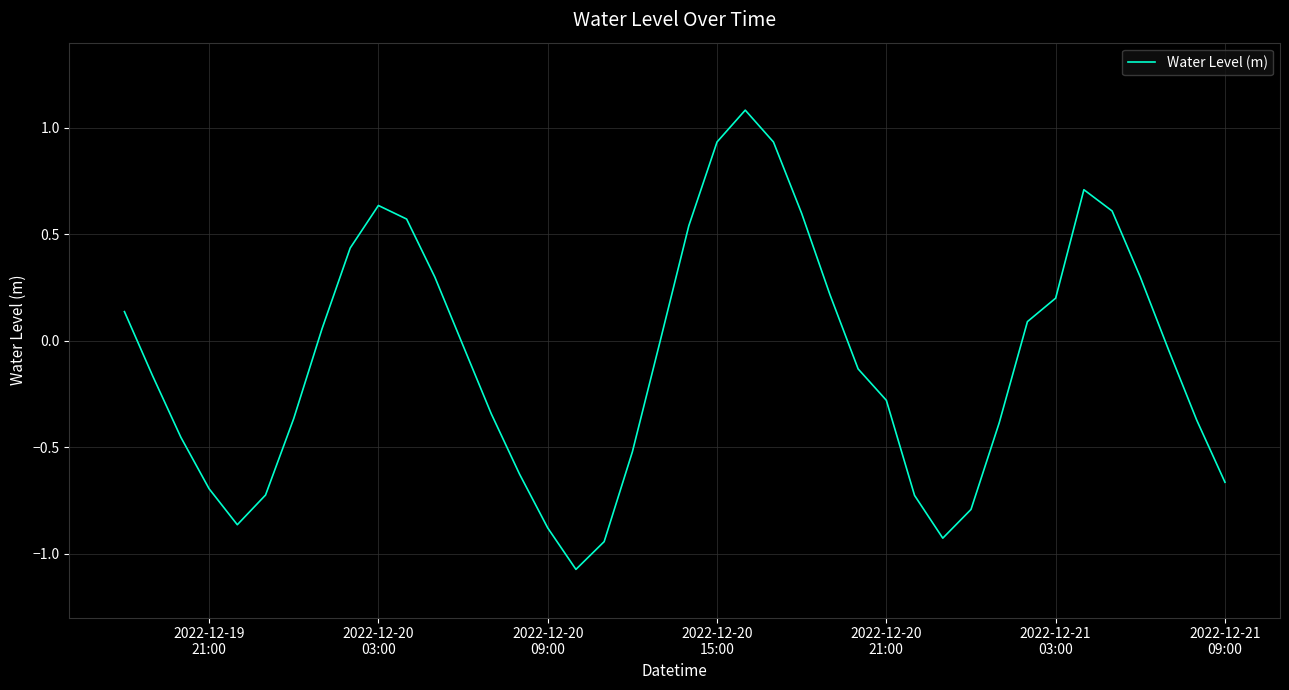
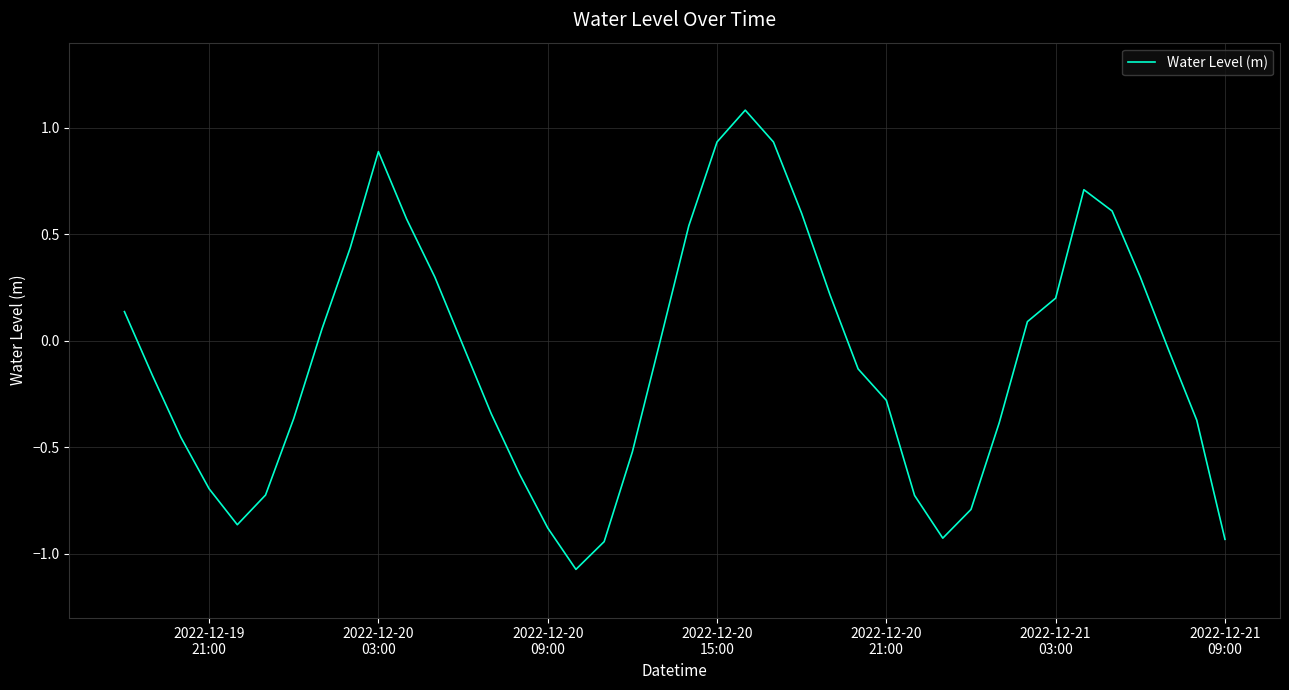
2022-12-20 03:00: 0.64 -> 0.89
2022-12-21 09:00: -0.66 -> -0.93
